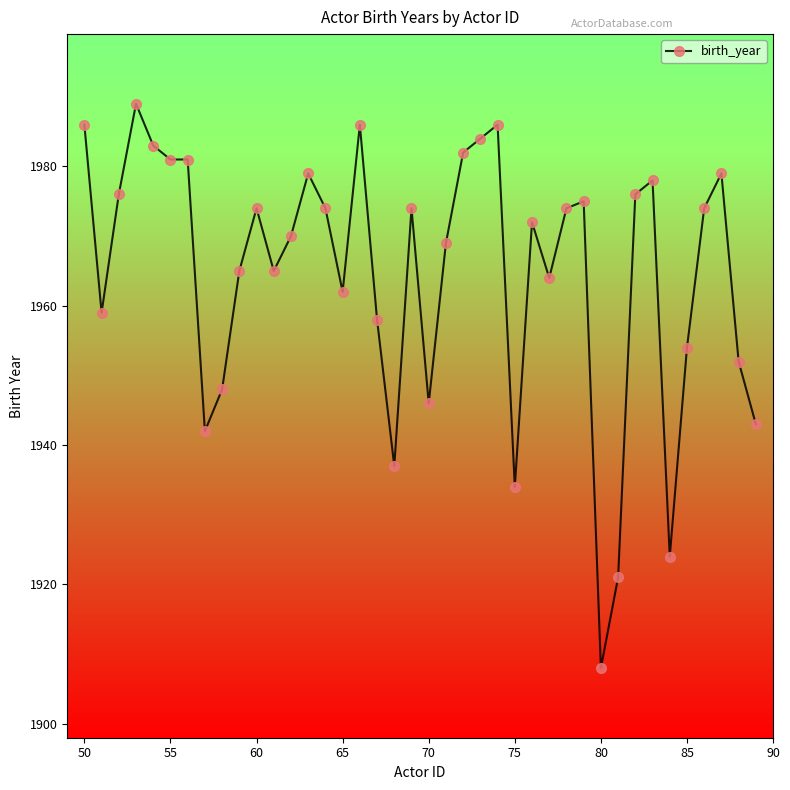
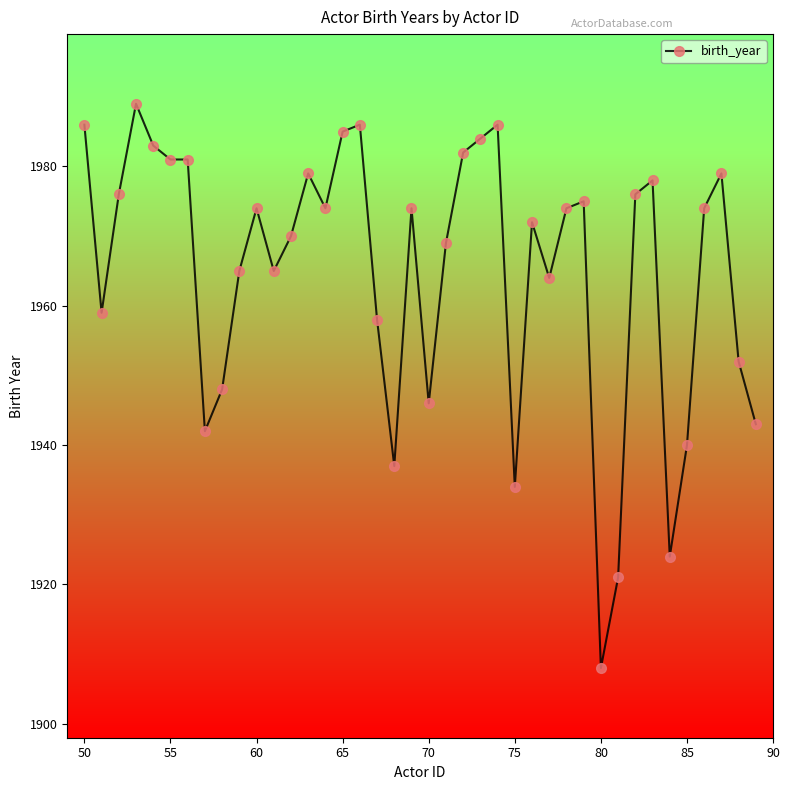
65: 1962 -> 1985
85: 1954 -> 1940
